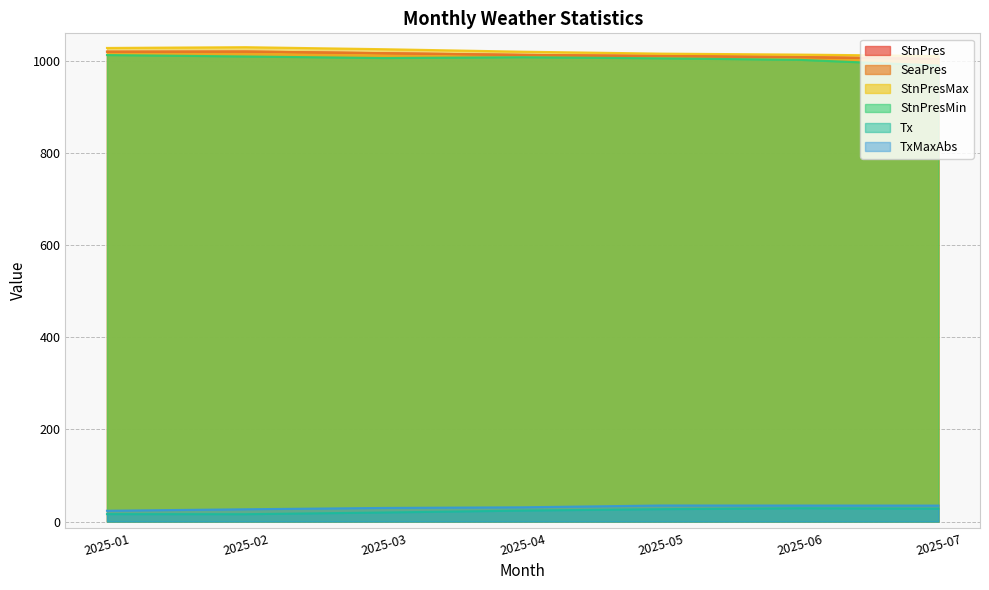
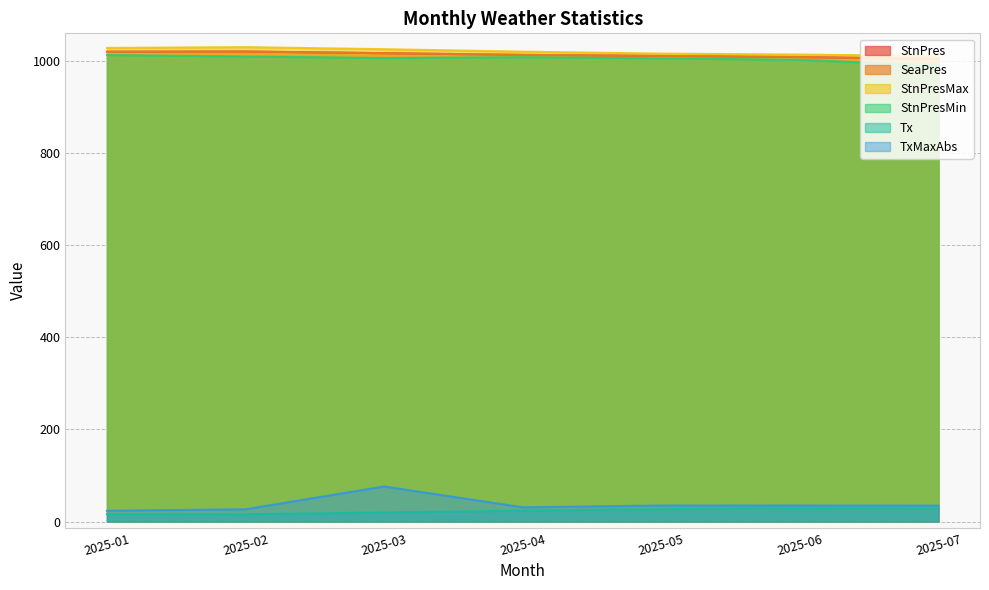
TxMaxAbs, 2025-03: 30 -> 80
